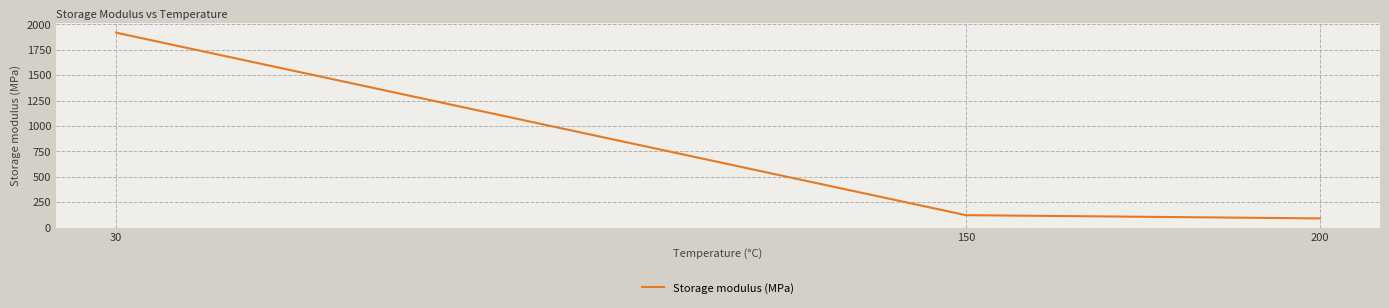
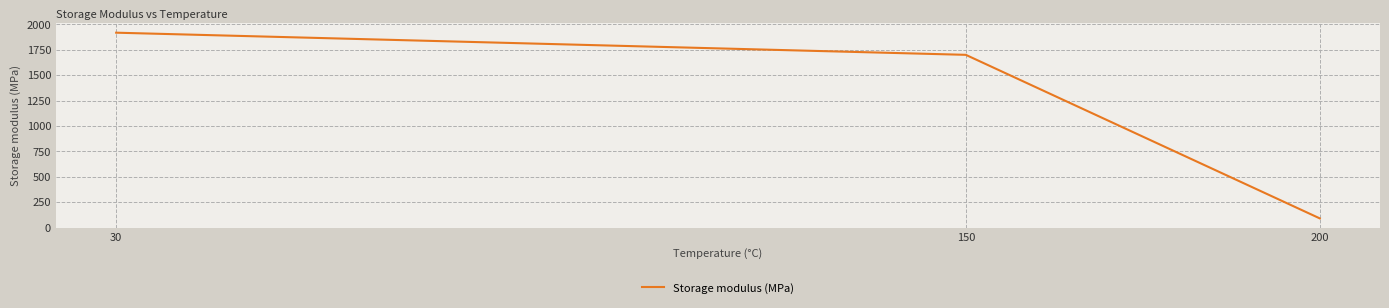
150: 120 -> 1700
